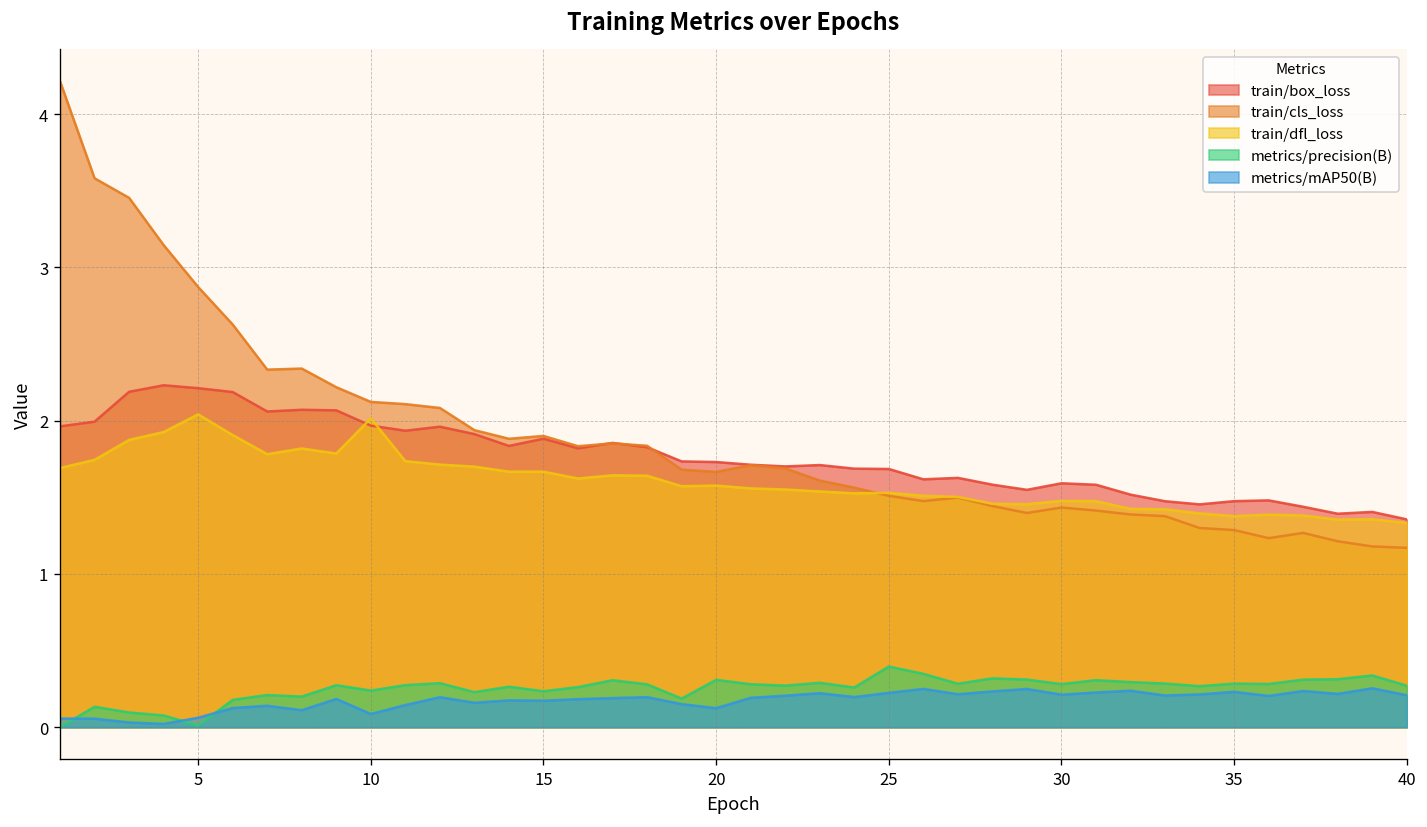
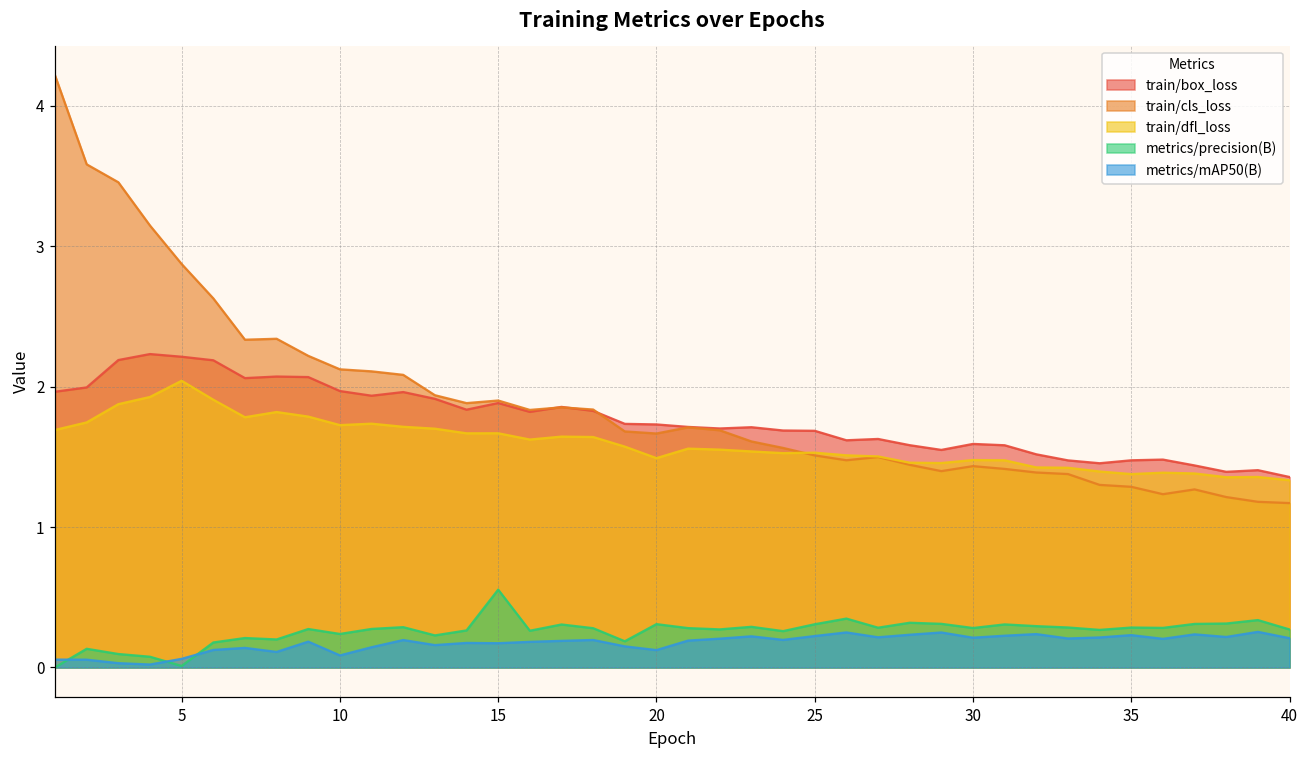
train/dfl_loss, 10: 2.01 -> 1.73
metrics/precision(B), 15: 0.23 -> 0.55
train/dfl_loss, 20: 1.58 -> 1.49
metrics/precision(B), 25: 0.40 -> 0.31
